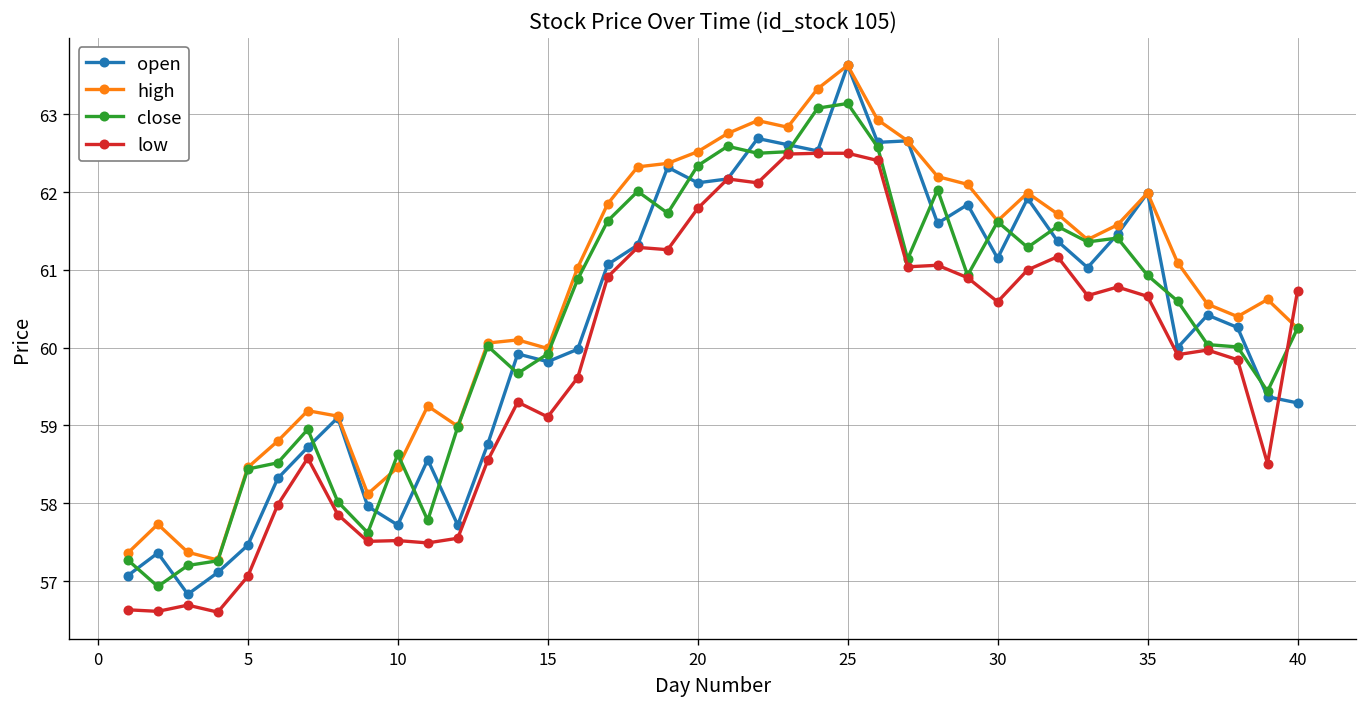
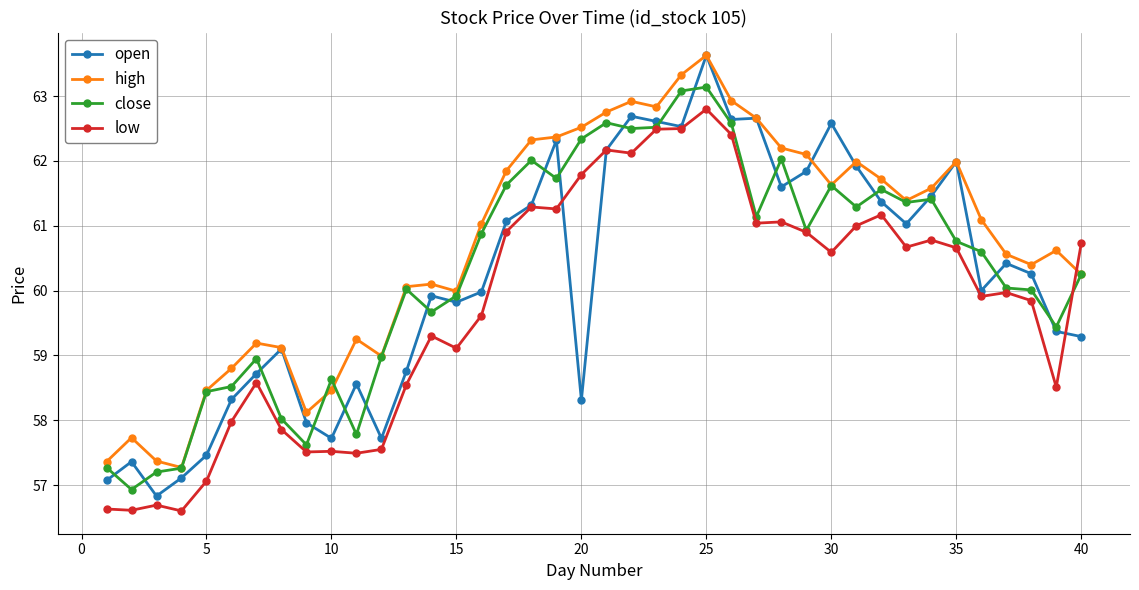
open, 20: 62.1 -> 58.3
low, 25: 62.5 -> 62.8
open, 30: 61.2 -> 62.6
close, 35: 60.9 -> 60.8
